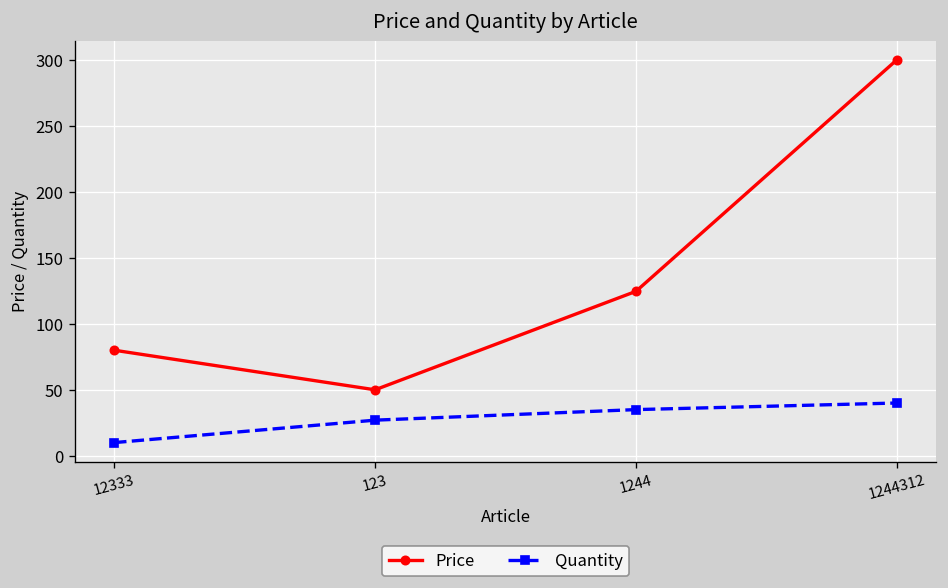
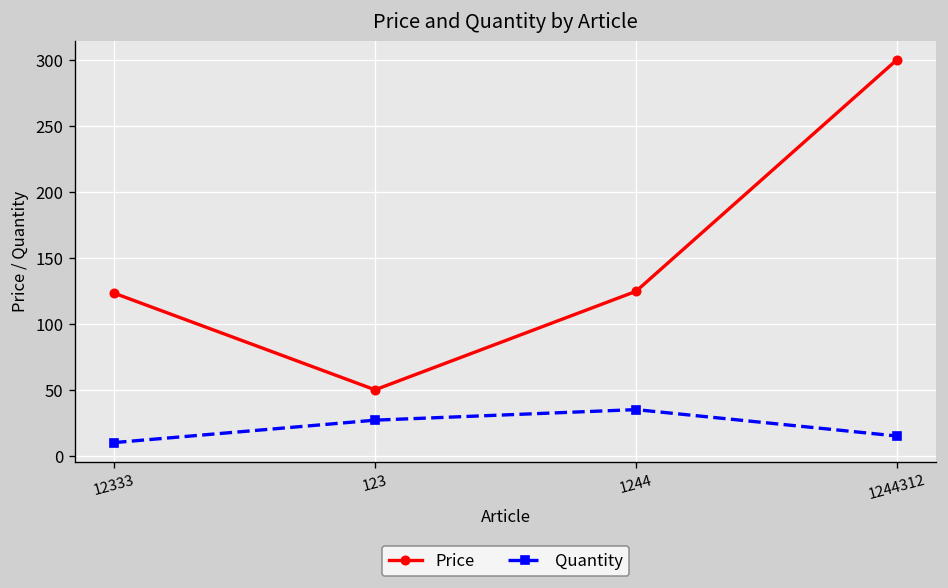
Price, 12333: 80 -> 123
Quantity, 1244312: 40 -> 15
